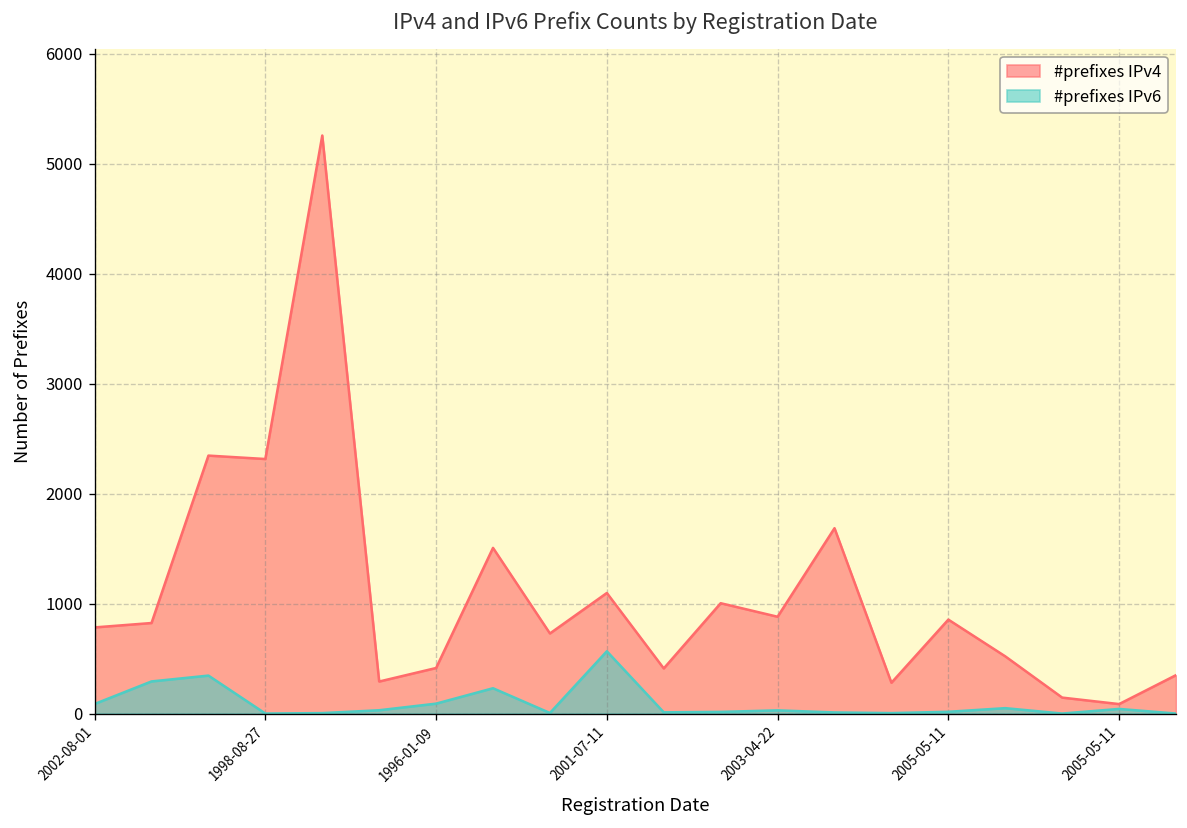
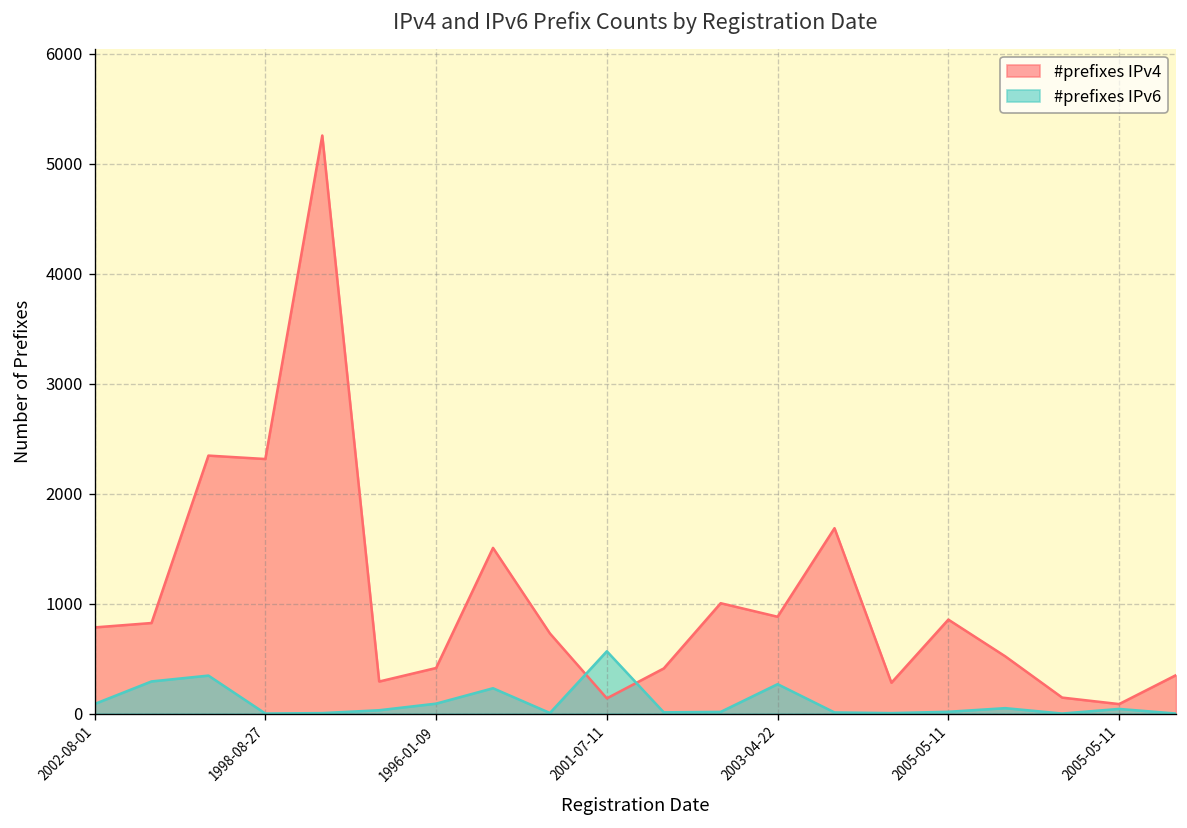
#prefixes IPv4, 2001-07-11: 1100 -> 100
#prefixes IPv6, 2003-04-22: 0 -> 300
